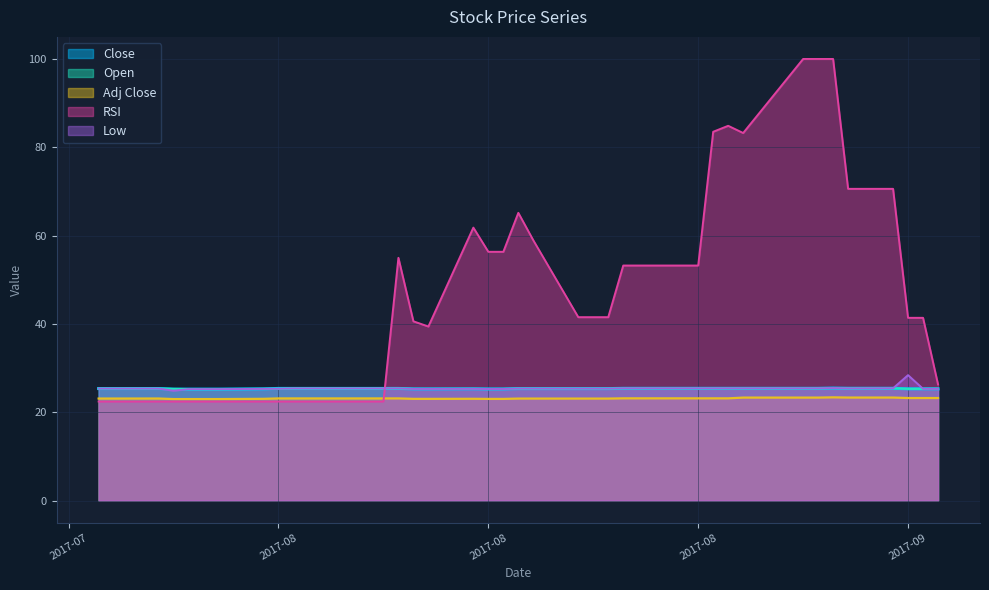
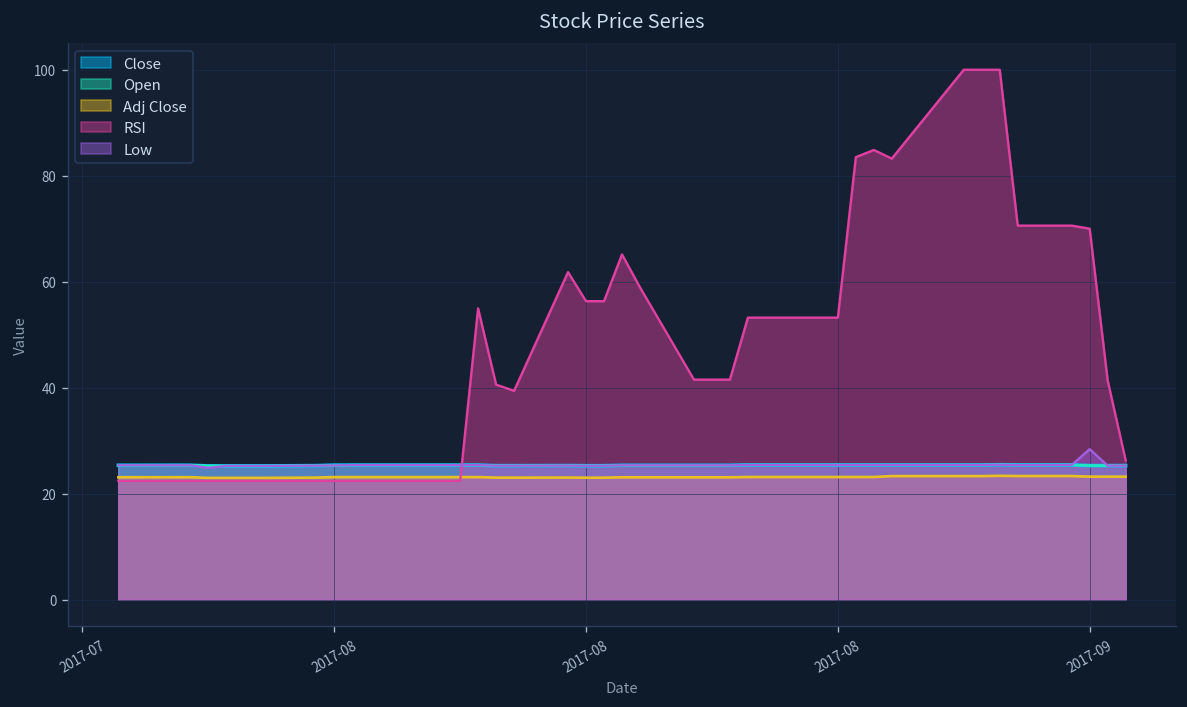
RSI, 2017-09: 41 -> 70
